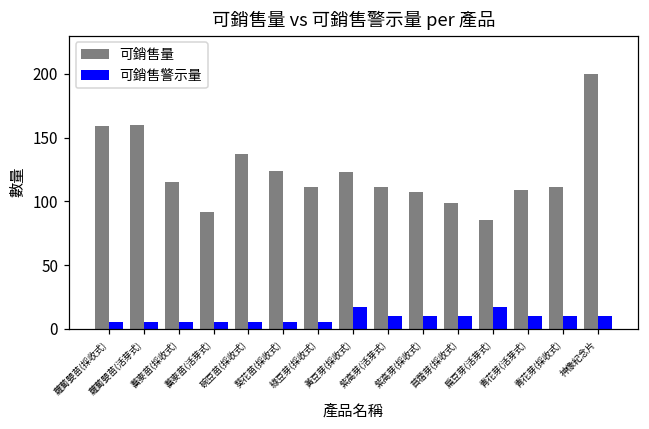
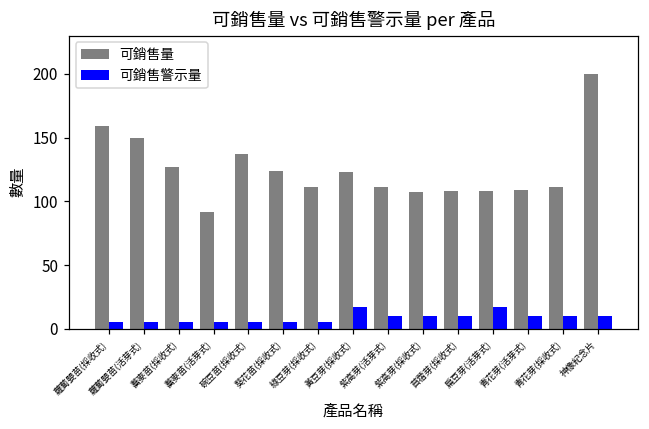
可銷售量, 蘿蔔嬰苗(活芽式): 160 -> 150
可銷售量, 蕎麥苗(採收式): 115 -> 127
可銷售量, 苜蓿芽(採收式): 99 -> 108
可銷售量, 扁豆芽(活芽式): 85 -> 108
